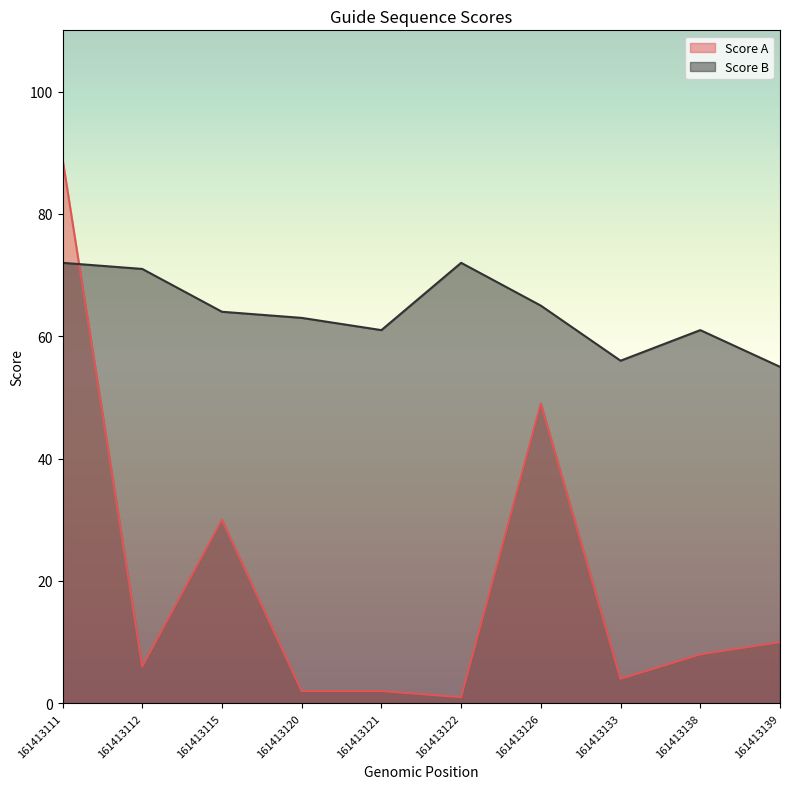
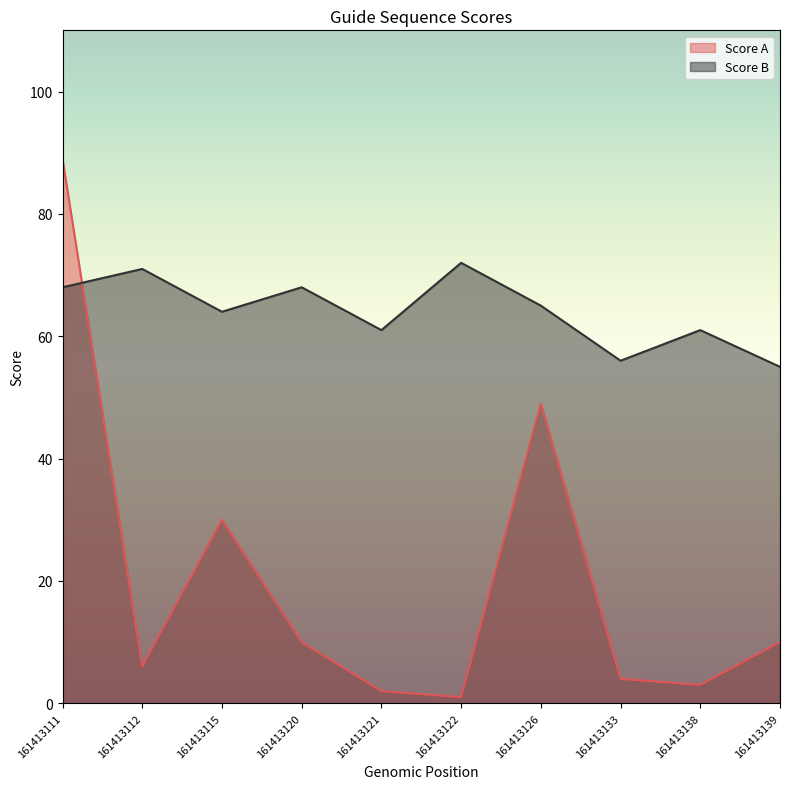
Score B, 161413111: 72 -> 68
Score A, 161413120: 2 -> 10
Score B, 161413120: 63 -> 68
Score A, 161413138: 8 -> 3
